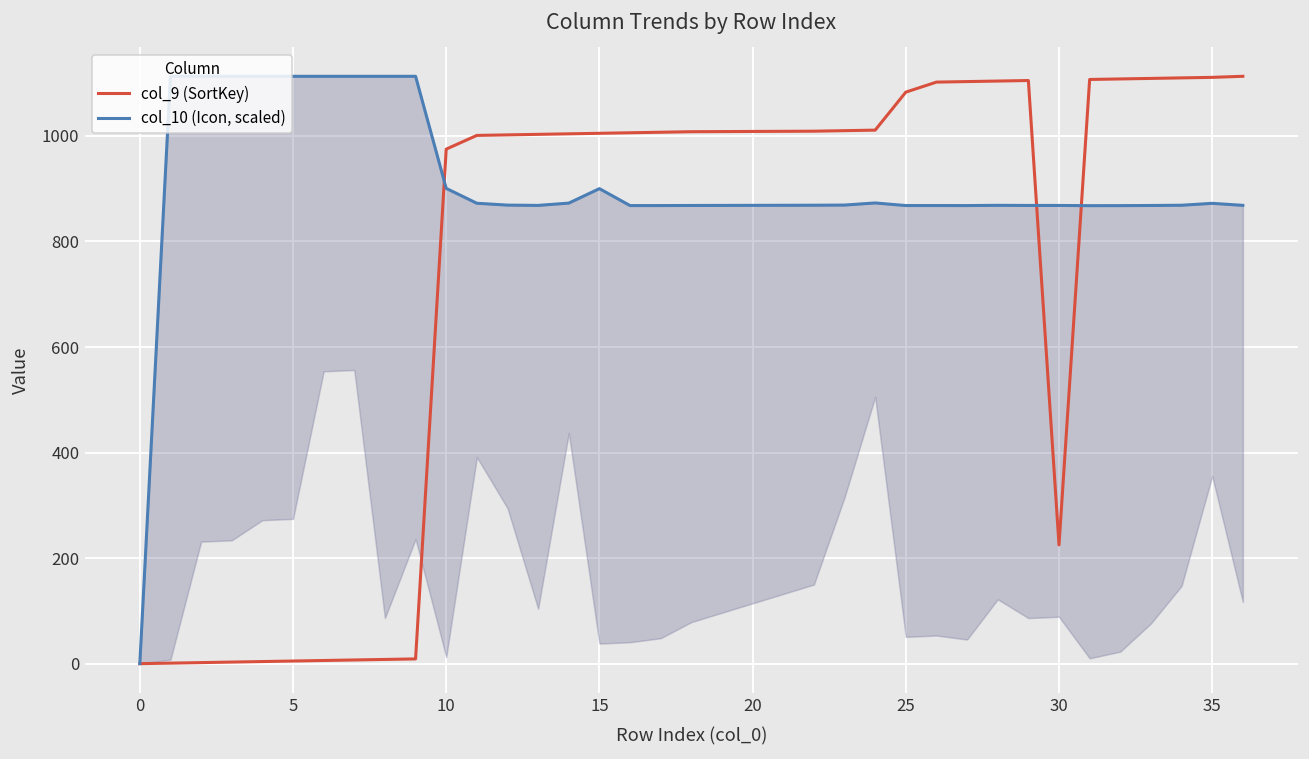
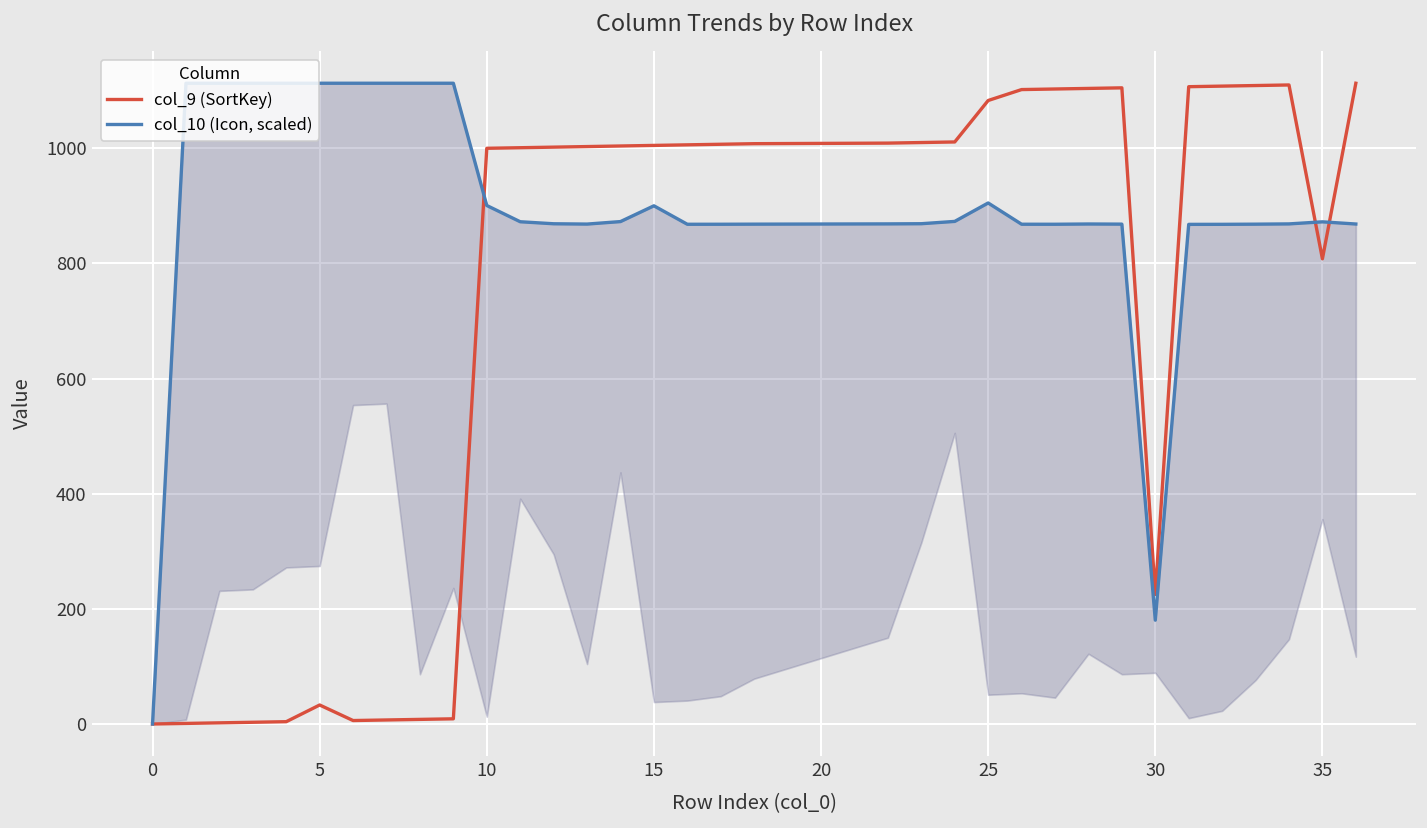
col_9 (SortKey), 5: 10 -> 30
col_9 (SortKey), 10: 980 -> 1000
col_10 (Icon, scaled), 25: 870 -> 910
col_10 (Icon, scaled), 30: 870 -> 180
col_9 (SortKey), 35: 1110 -> 810
